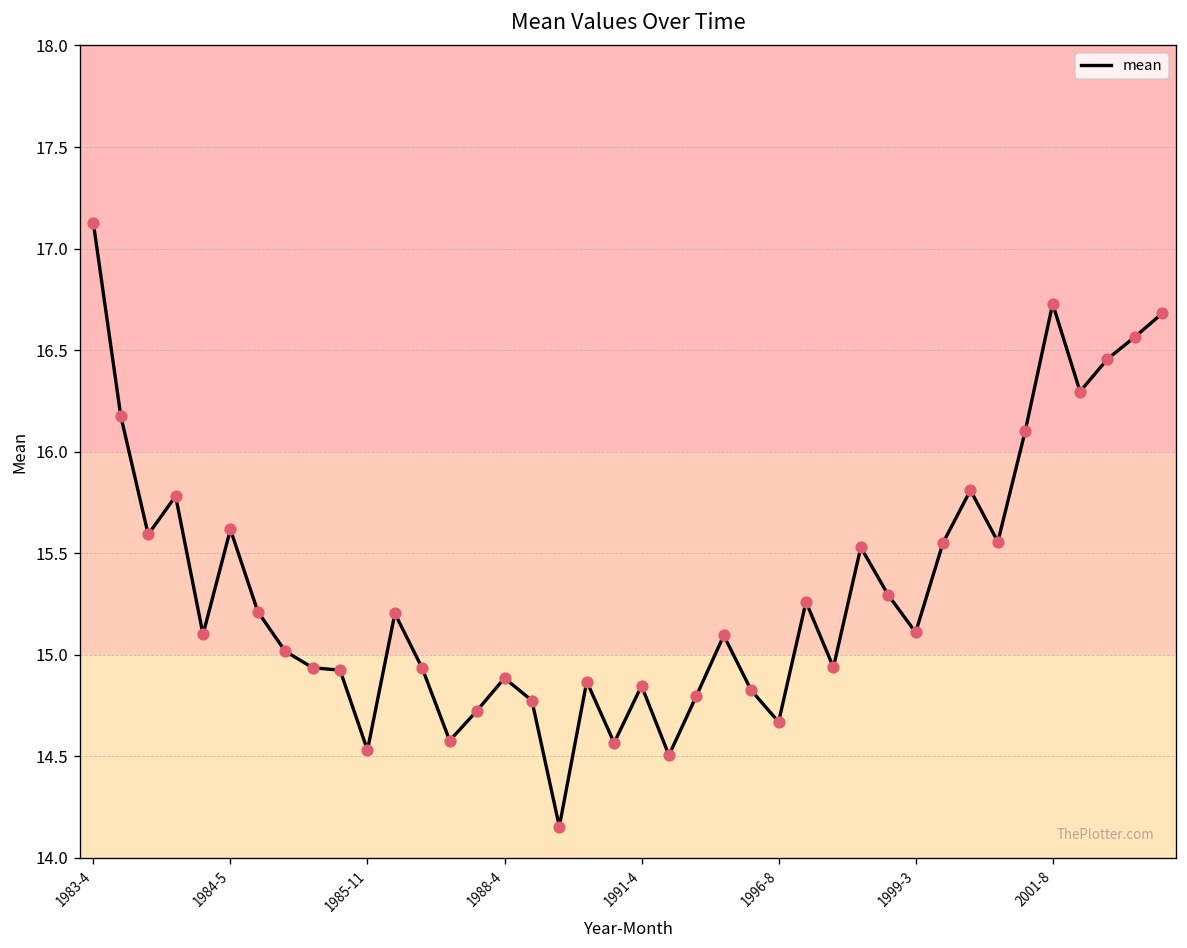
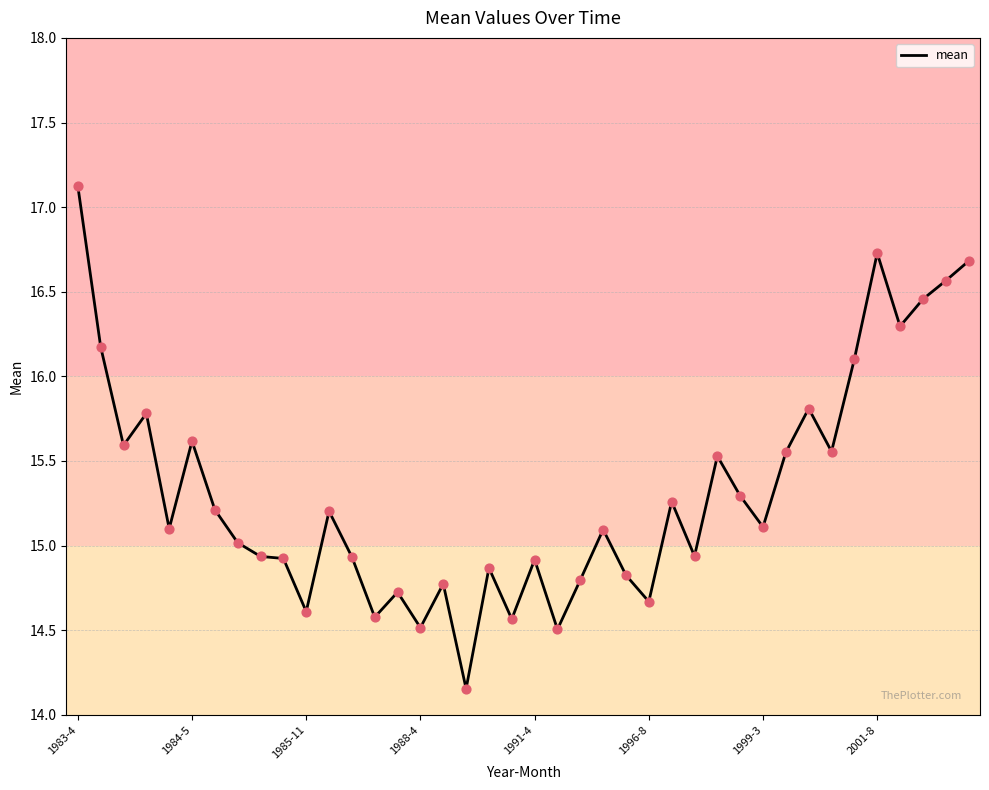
1985-11: 14.53 -> 14.61
1988-4: 14.89 -> 14.52
1991-4: 14.85 -> 14.92
